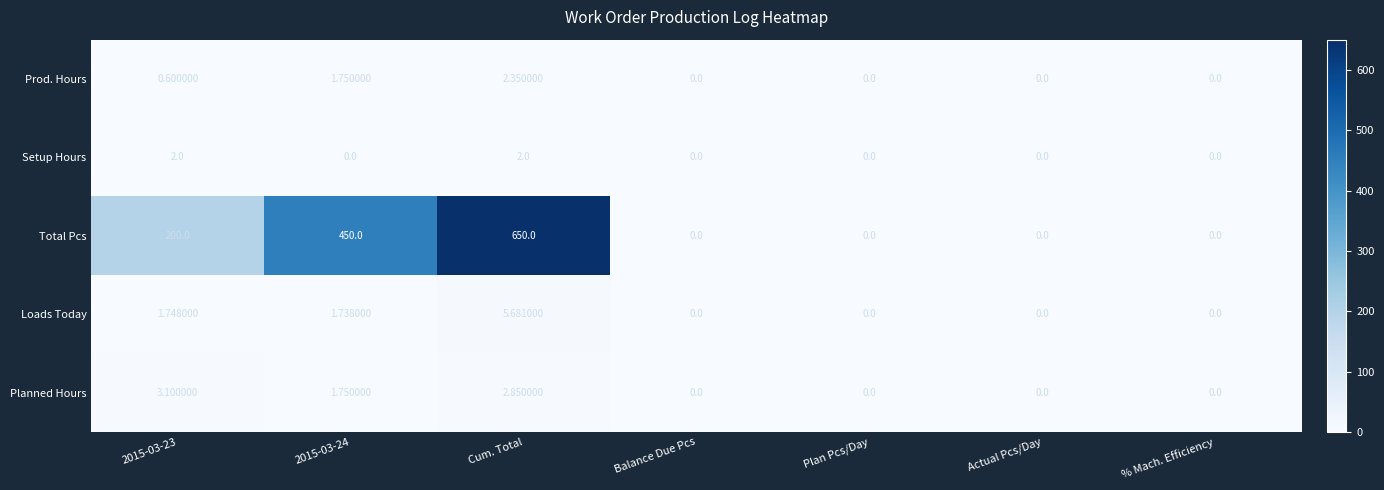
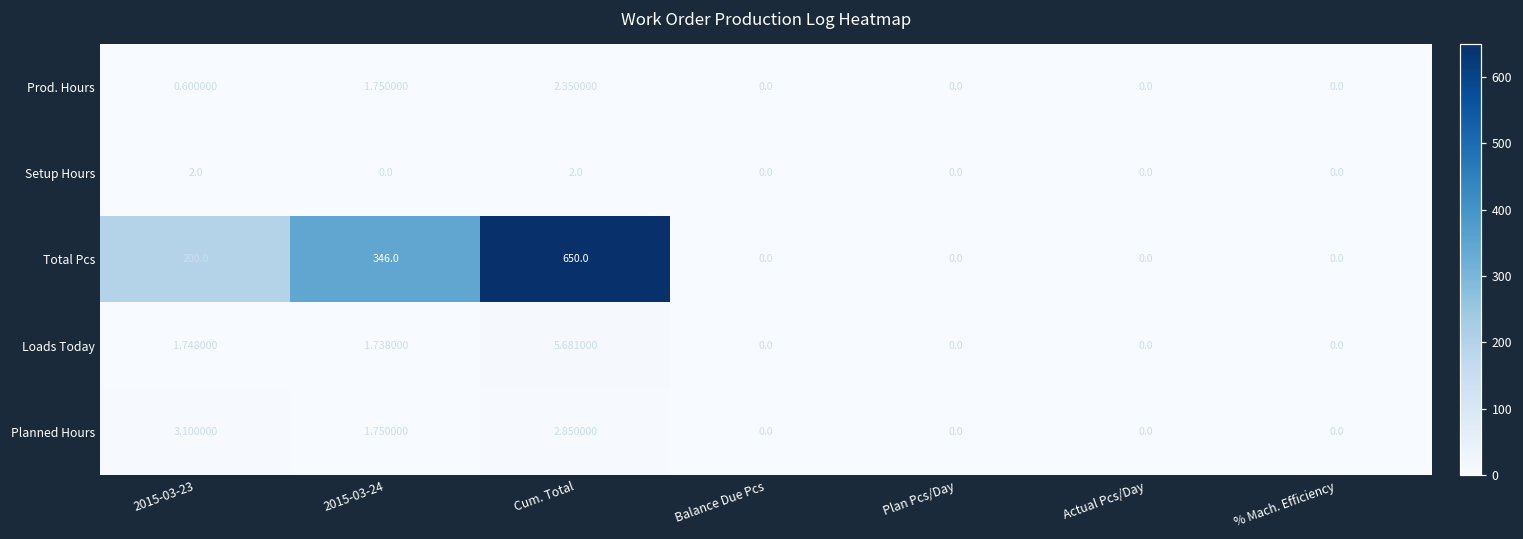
Total Pcs, 2015-03-24: 450.0 -> 346.0
